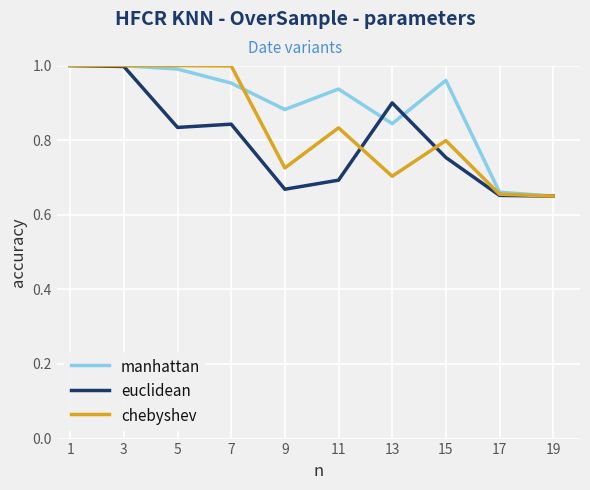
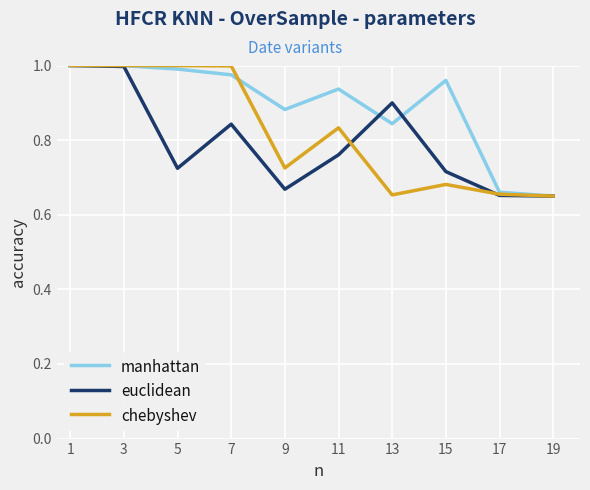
euclidean, 5: 0.83 -> 0.72
manhattan, 7: 0.95 -> 0.97
euclidean, 11: 0.69 -> 0.76
chebyshev, 13: 0.70 -> 0.65
euclidean, 15: 0.75 -> 0.72
chebyshev, 15: 0.80 -> 0.68
